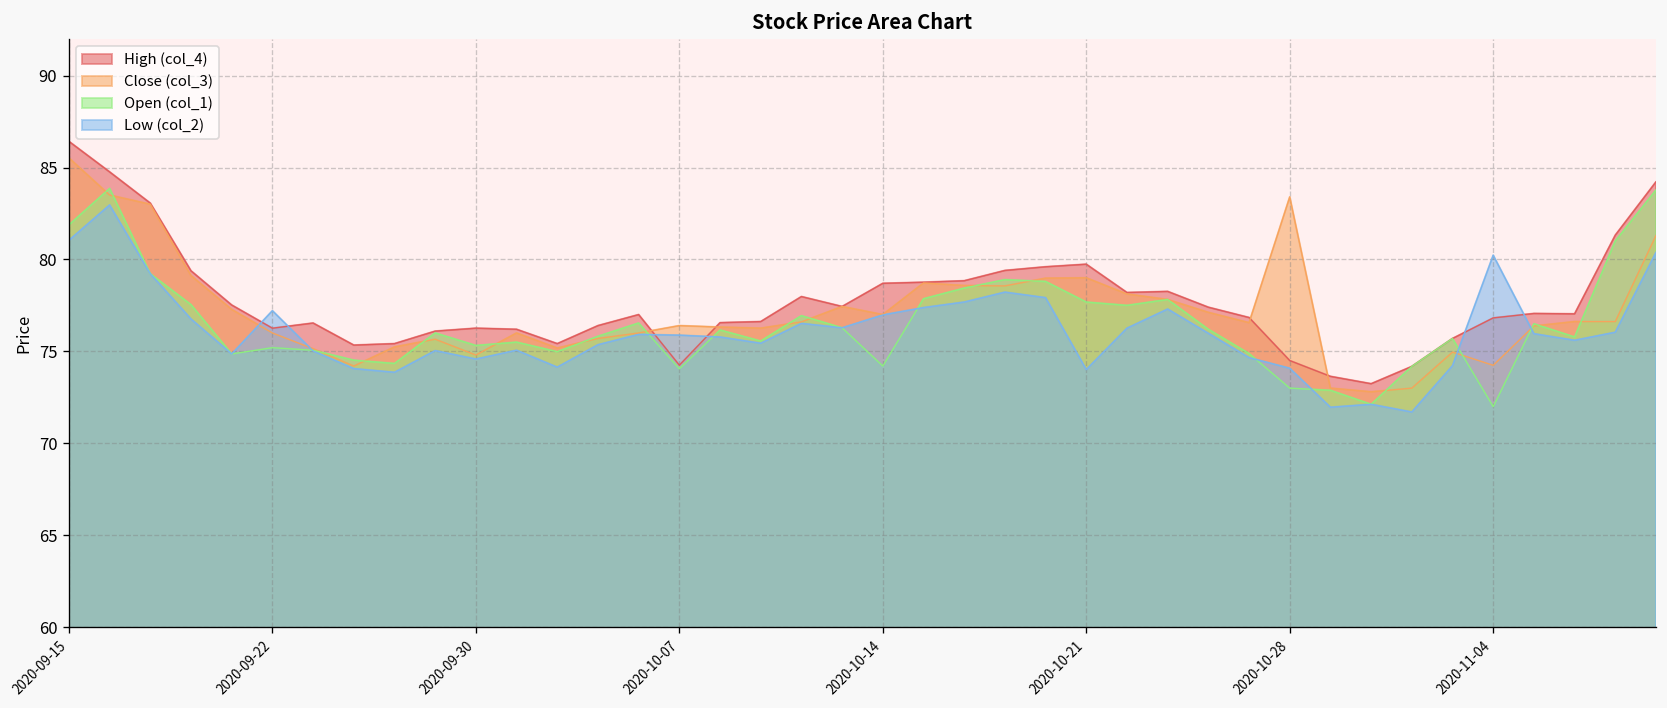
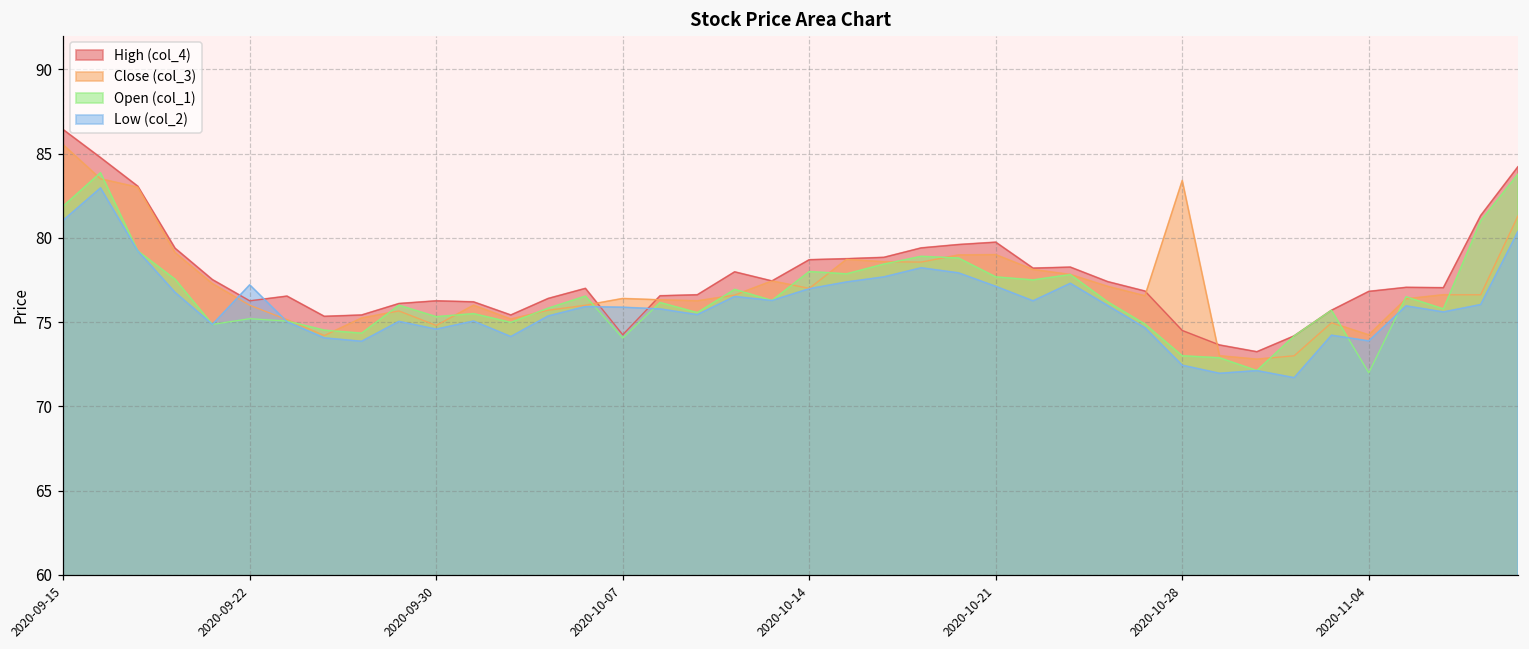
Open (col_1), 2020-10-14: 74.2 -> 78.0
Low (col_2), 2020-10-21: 74.0 -> 77.1
Low (col_2), 2020-10-28: 74.1 -> 72.4
Low (col_2), 2020-11-04: 80.2 -> 73.9
